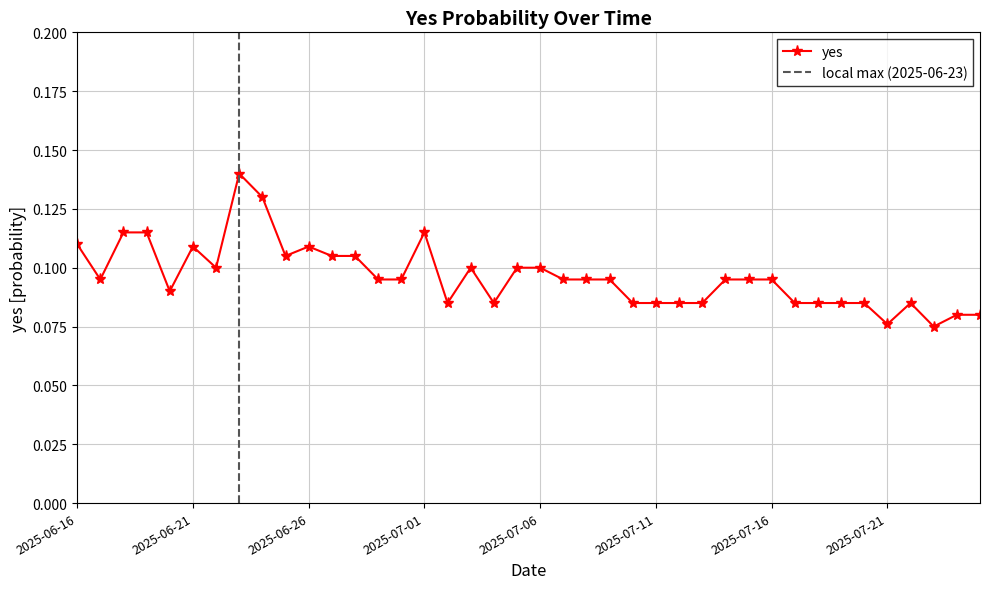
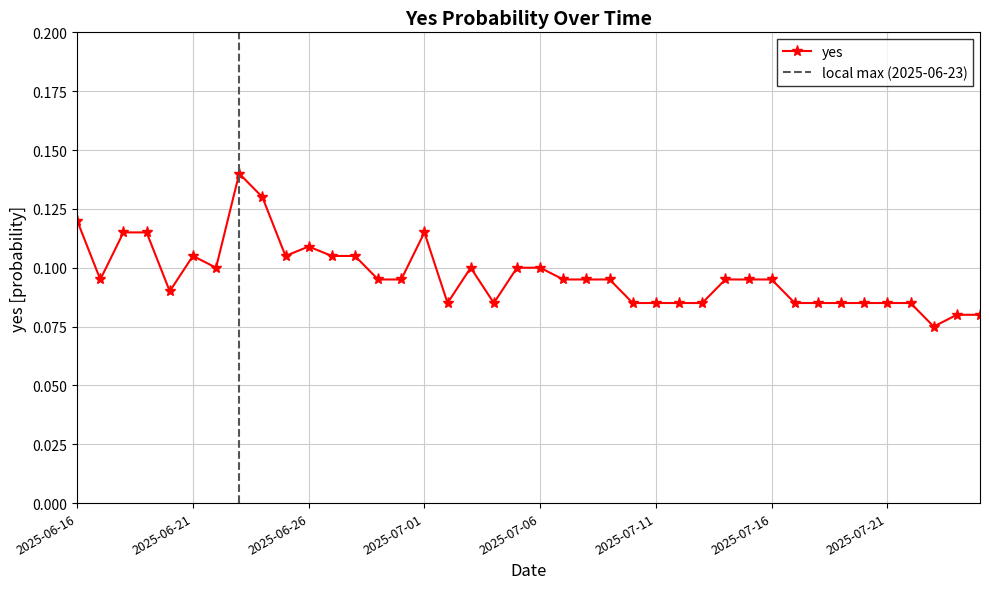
2025-06-16: 0.11 -> 0.12
2025-06-21: 0.109 -> 0.105
2025-07-21: 0.076 -> 0.085
